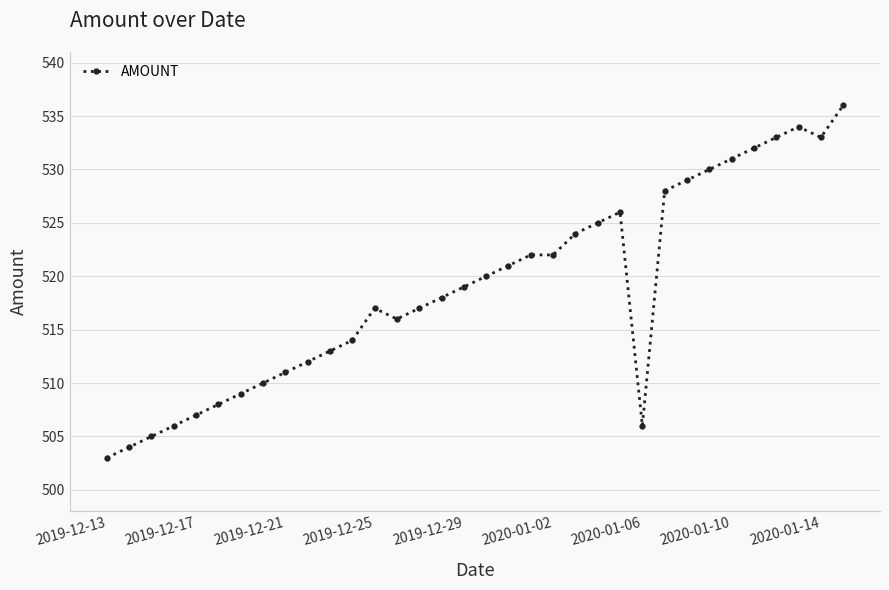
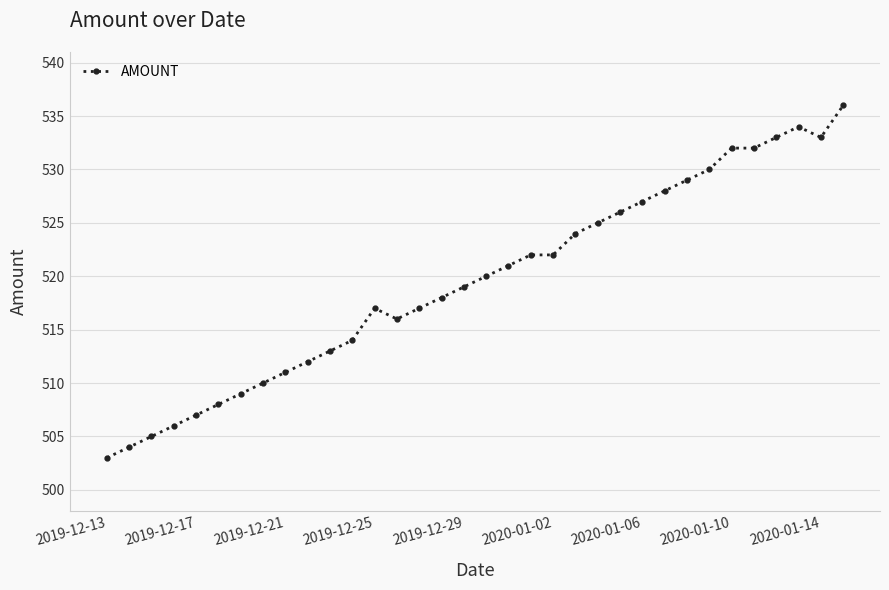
2020-01-06: 506 -> 527
2020-01-10: 531 -> 532
